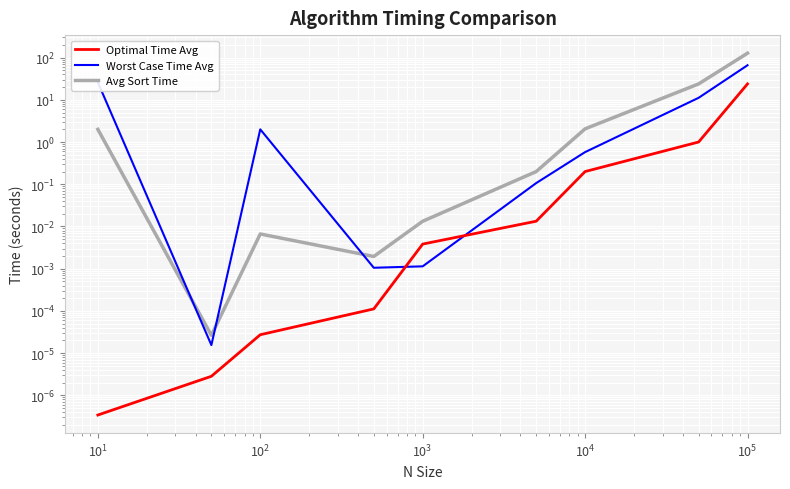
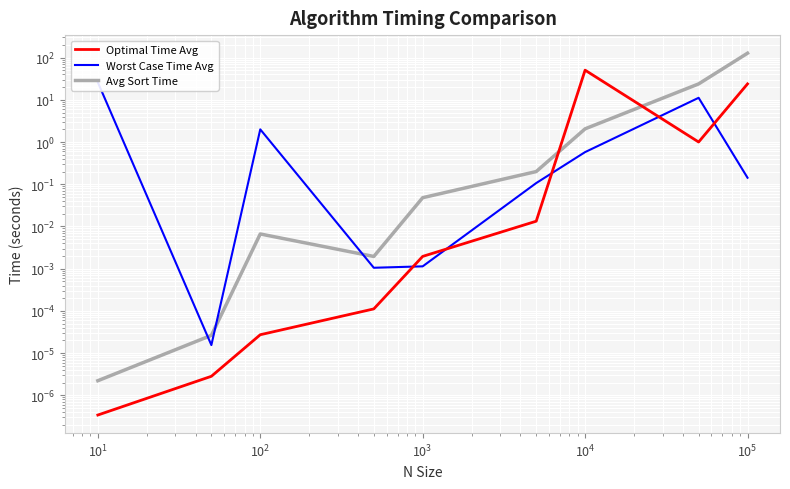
Avg Sort Time, 10^1: 2 -> 0
Optimal Time Avg, 10^3: 0.004 -> 0.002
Avg Sort Time, 10^3: 0.013 -> 0.05
Optimal Time Avg, 10^4: 0.2 -> 50
Worst Case Time Avg, 10^5: 70 -> 0.14
